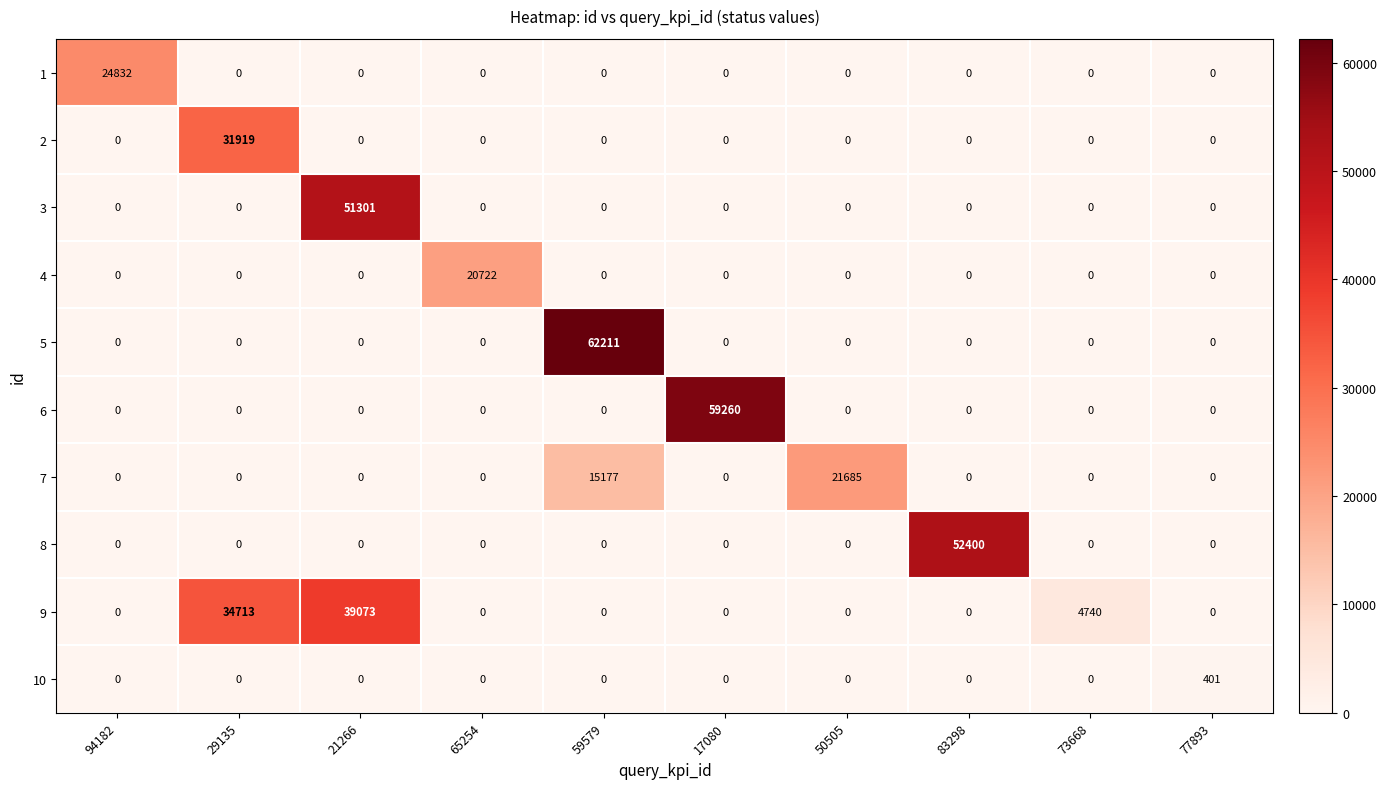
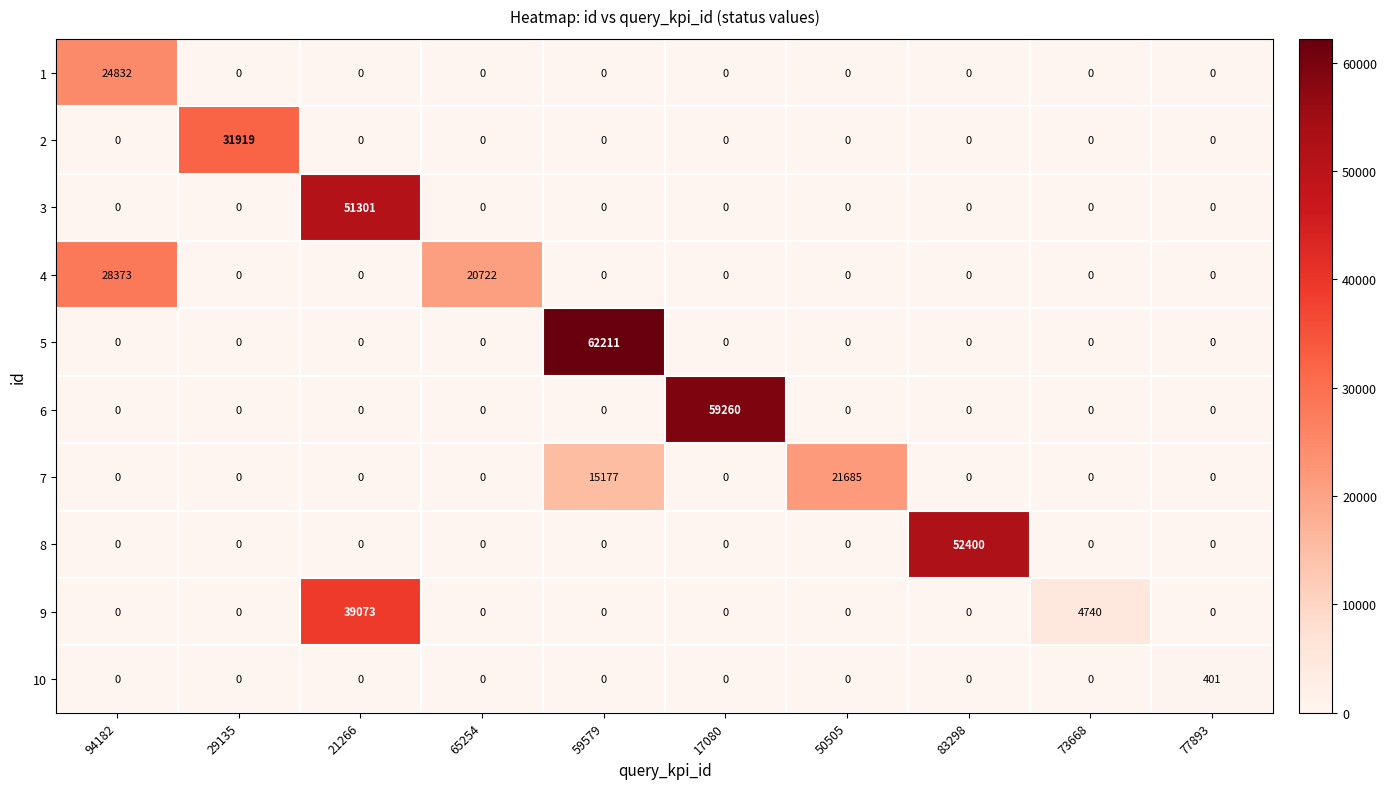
4, 94182: 0 -> 28373
9, 29135: 34713 -> 0
